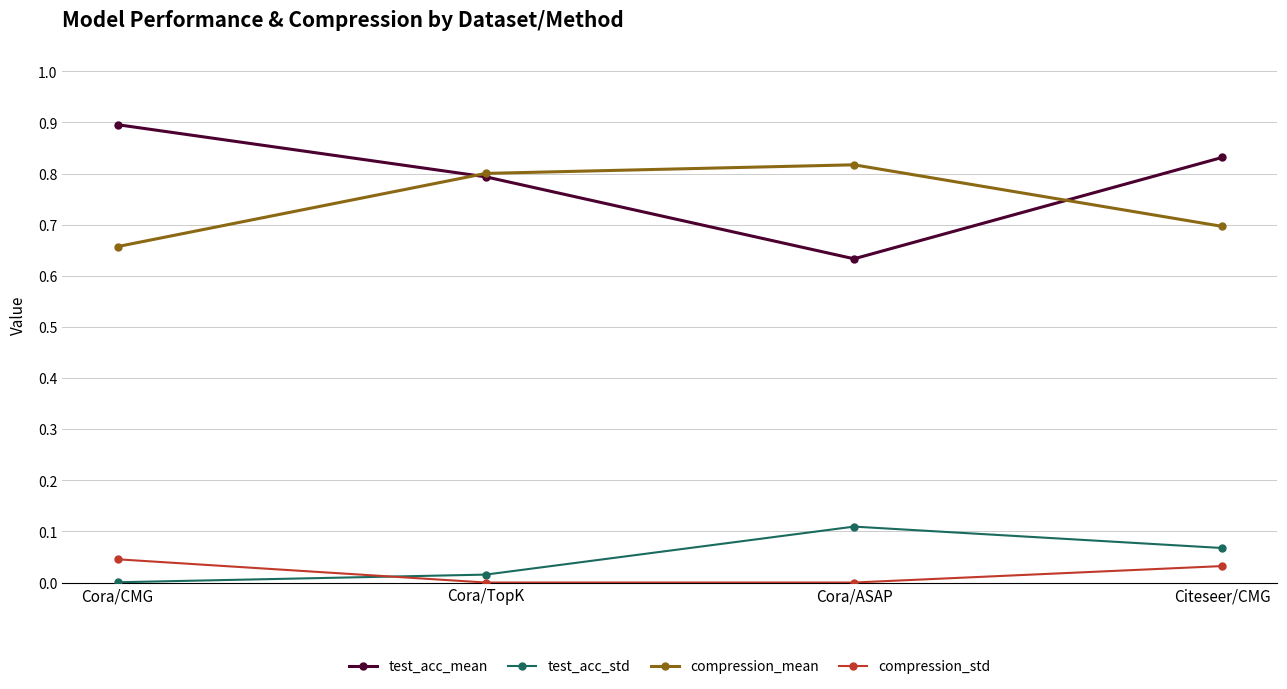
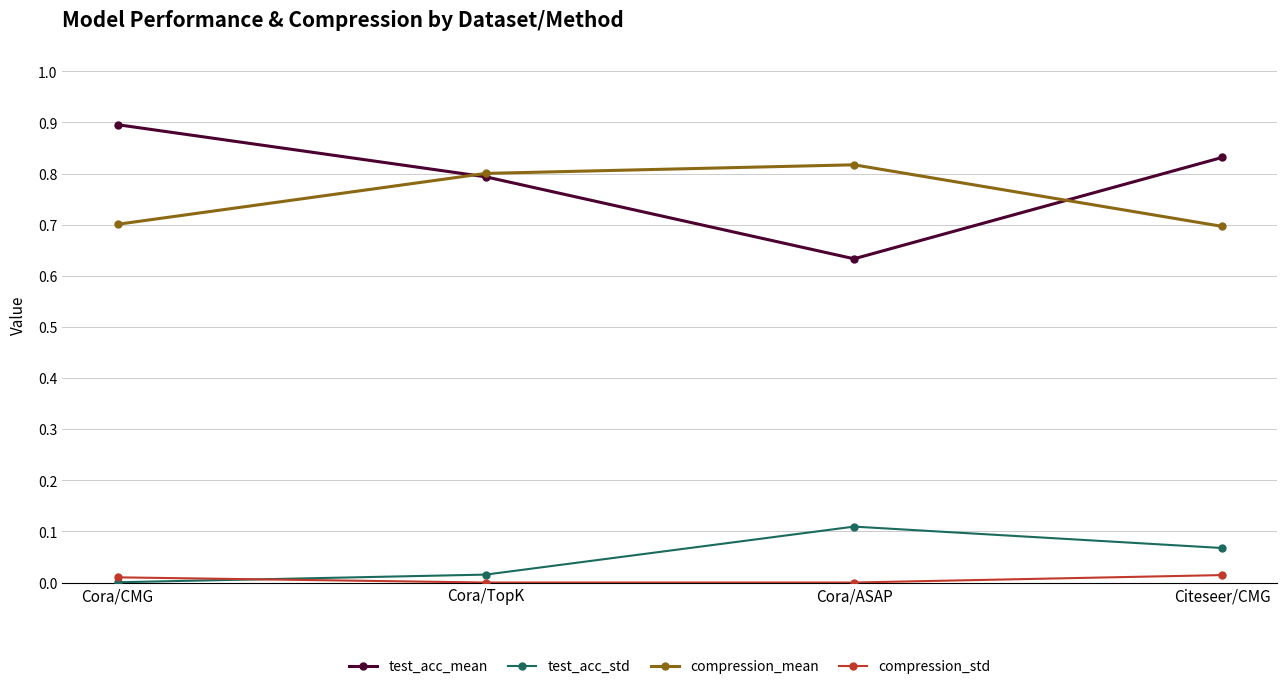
compression_mean, Cora/CMG: 0.66 -> 0.70
compression_std, Cora/CMG: 0.05 -> 0.01
compression_std, Citeseer/CMG: 0.03 -> 0.01
